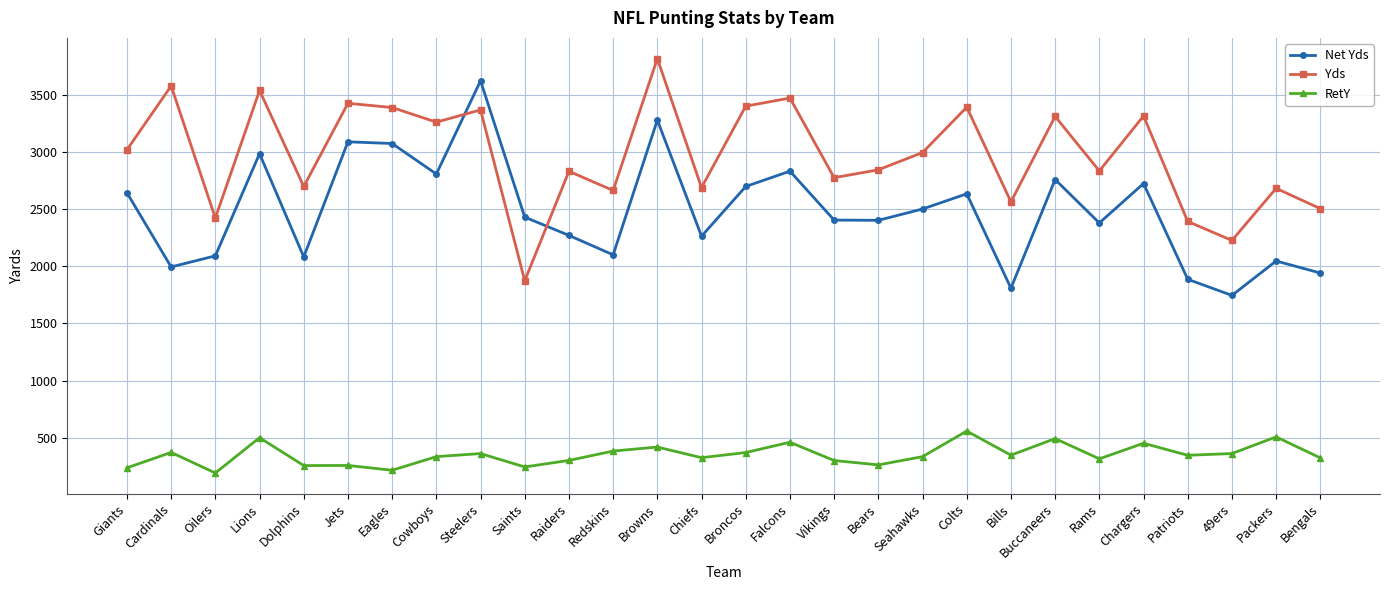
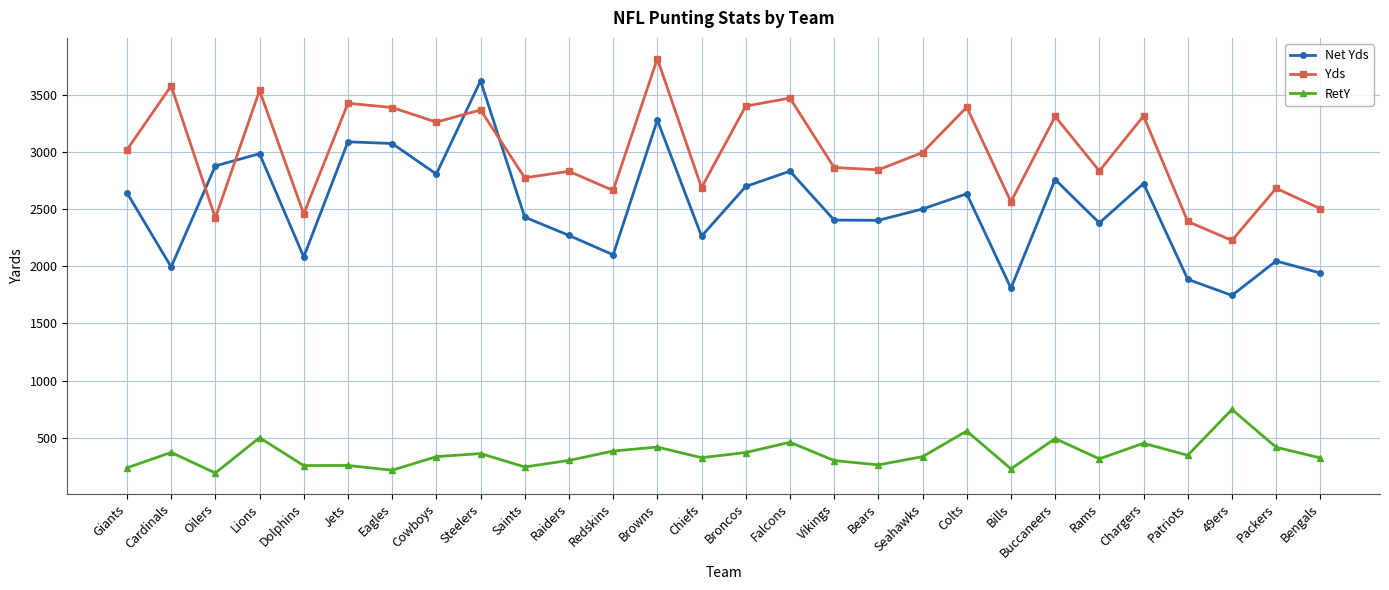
Net Yds, Oilers: 2090 -> 2880
Yds, Dolphins: 2700 -> 2460
Yds, Saints: 1870 -> 2770
Yds, Vikings: 2780 -> 2860
RetY, Bills: 350 -> 230
RetY, 49ers: 360 -> 750
RetY, Packers: 510 -> 420
